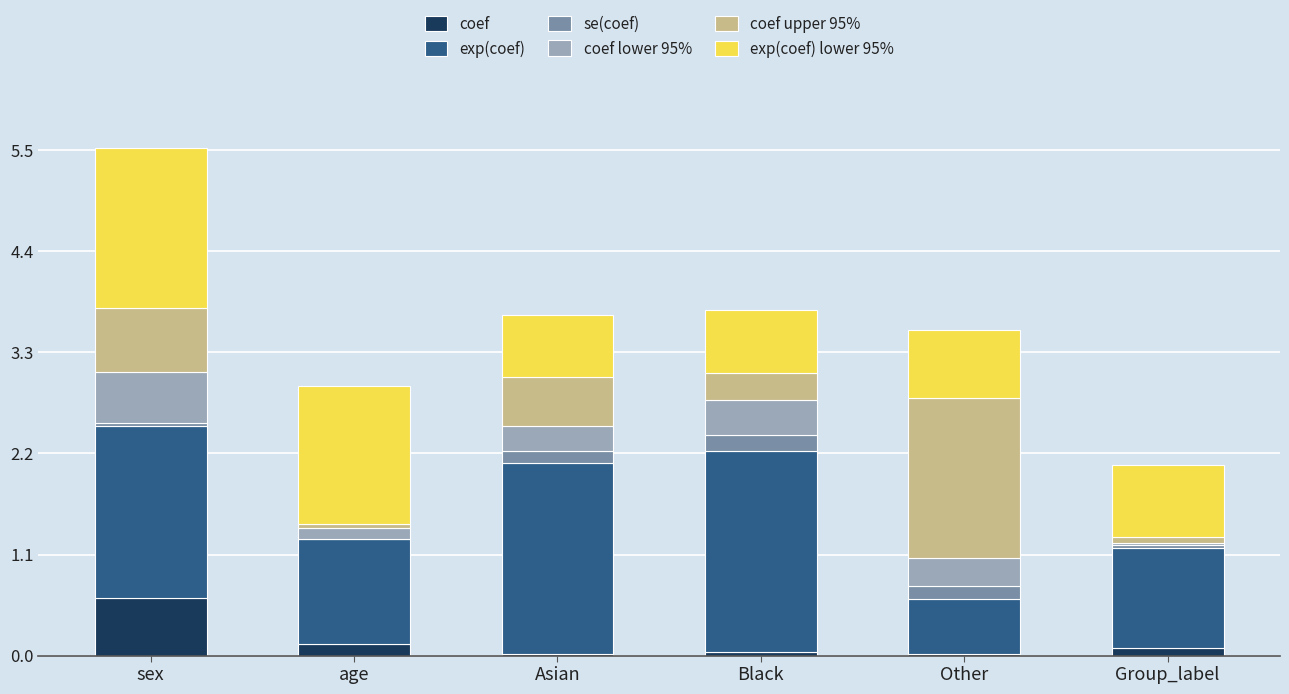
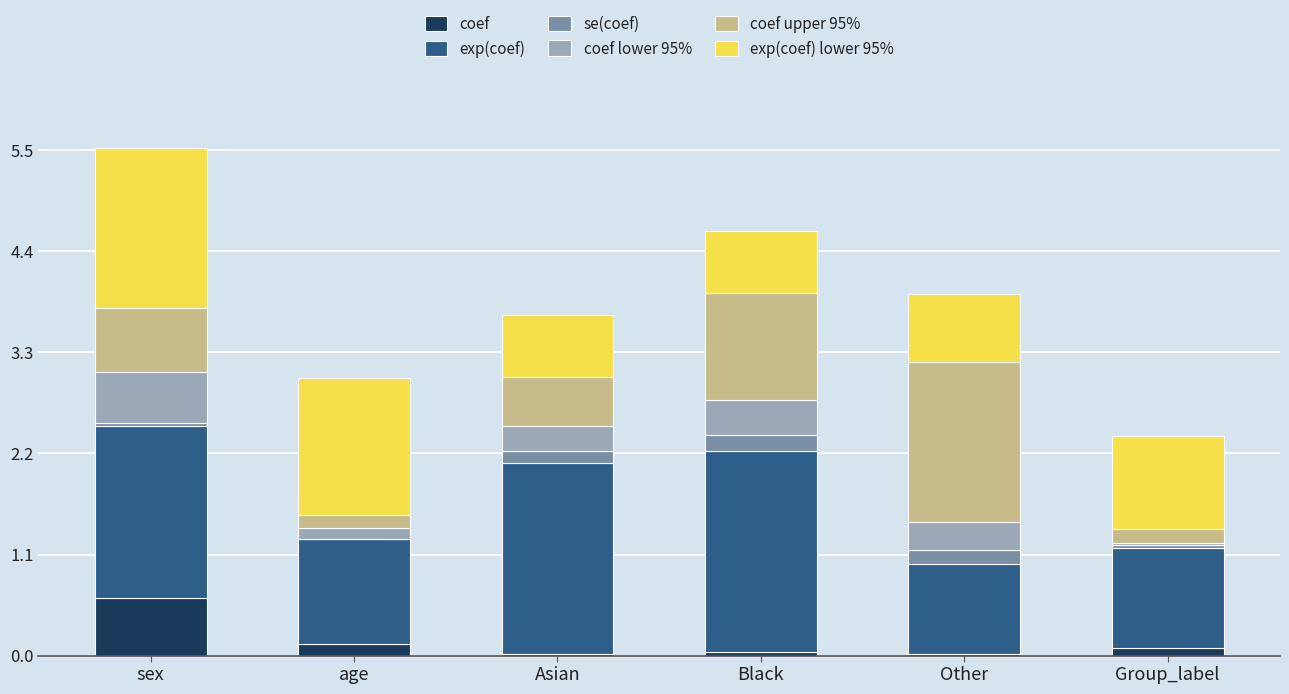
coef upper 95%, age: 0.0 -> 0.1
coef upper 95%, Black: 0.3 -> 1.2
exp(coef), Other: 0.6 -> 1.0
coef upper 95%, Group_label: 0.1 -> 0.2
exp(coef) lower 95%, Group_label: 0.8 -> 1.0
